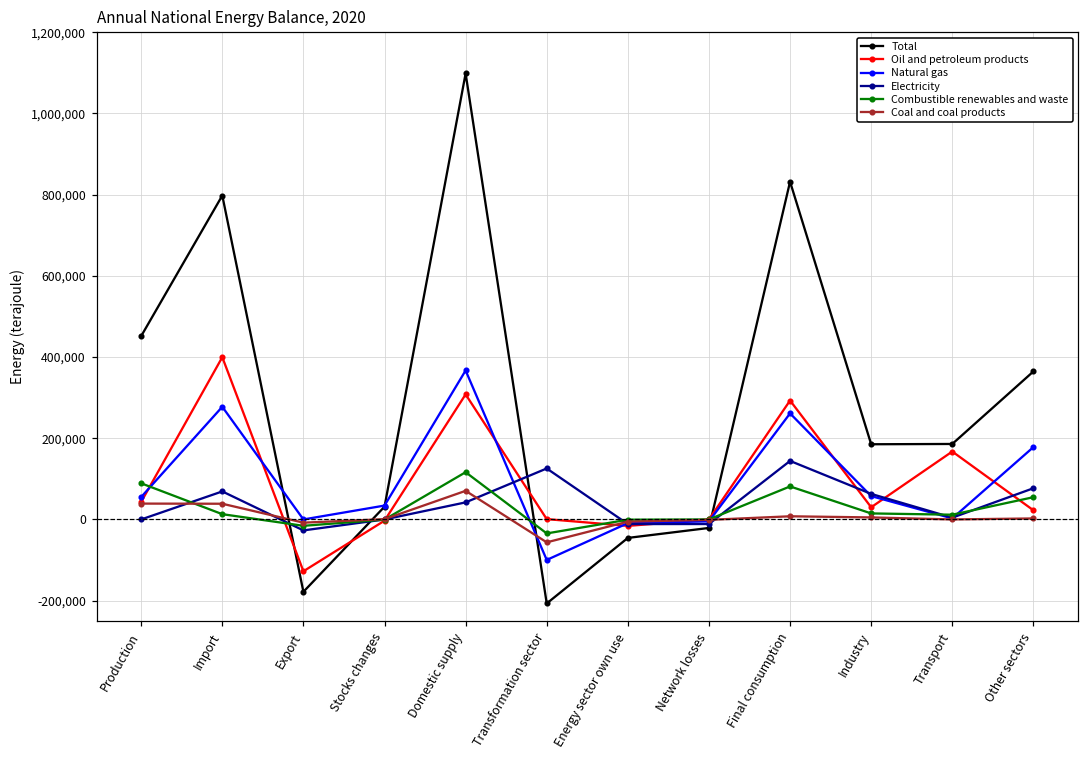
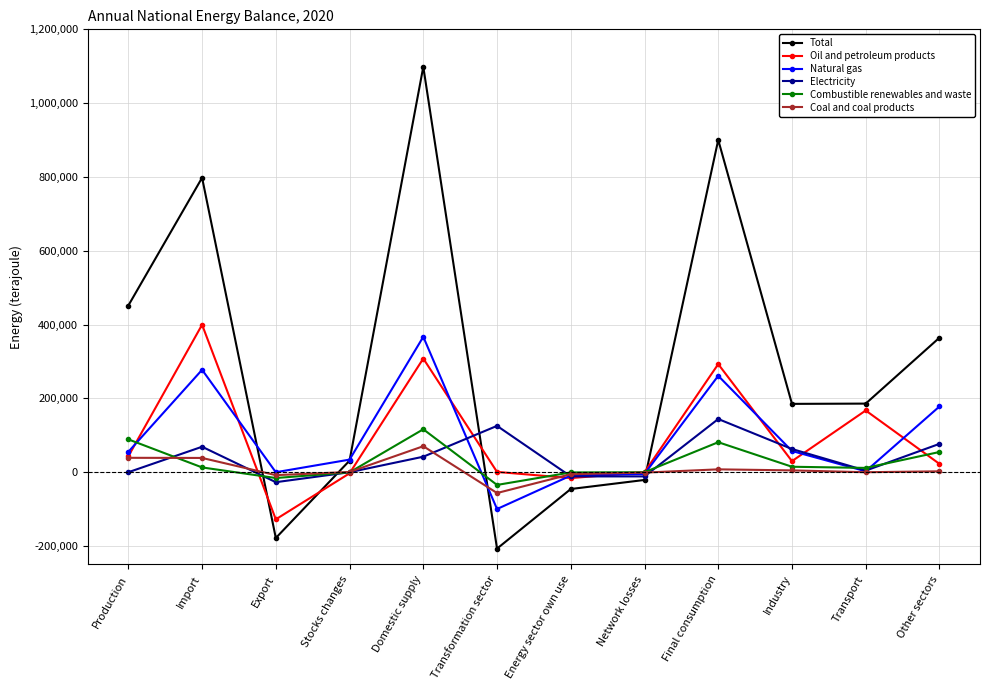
Total, Final consumption: 830,000 -> 900,000
